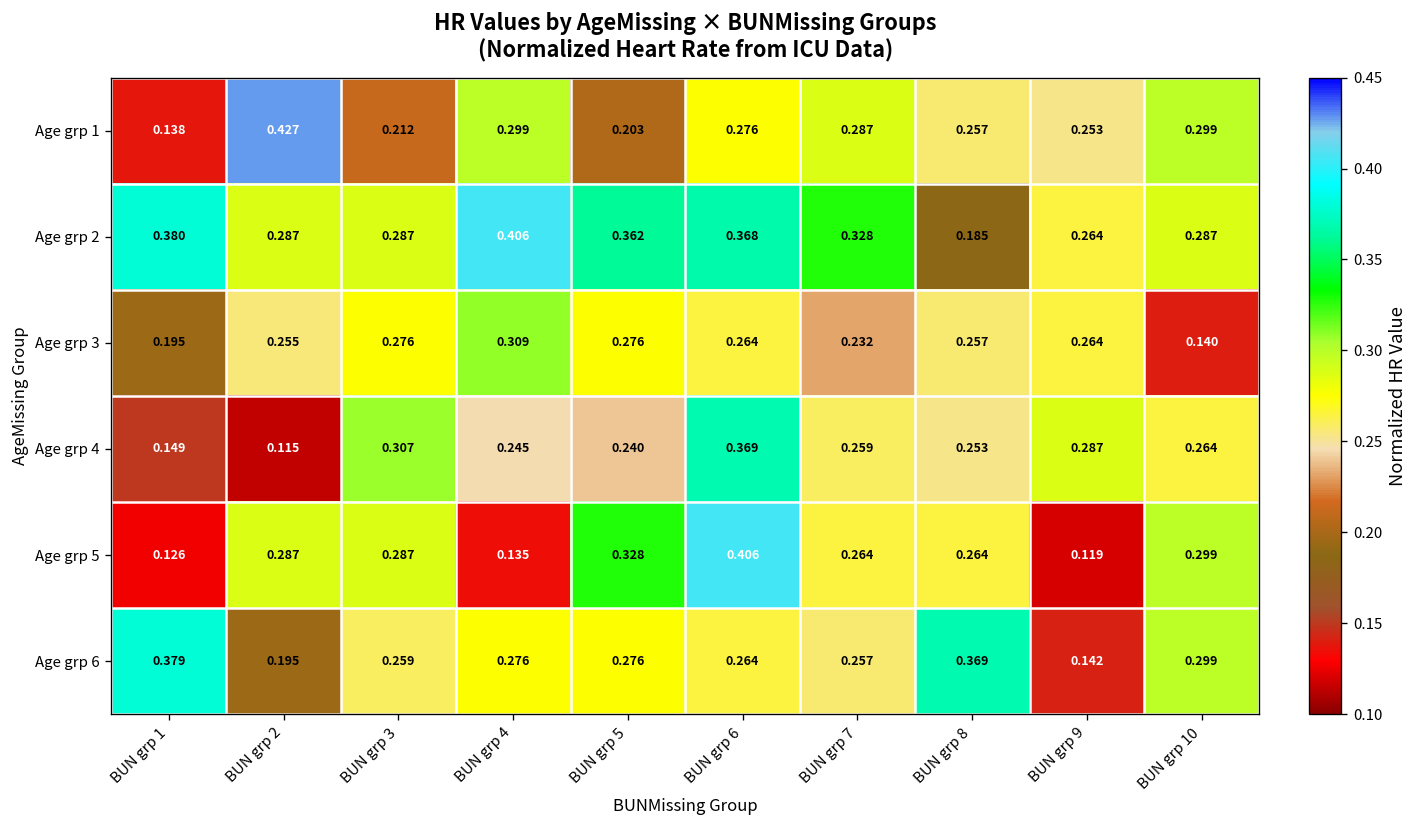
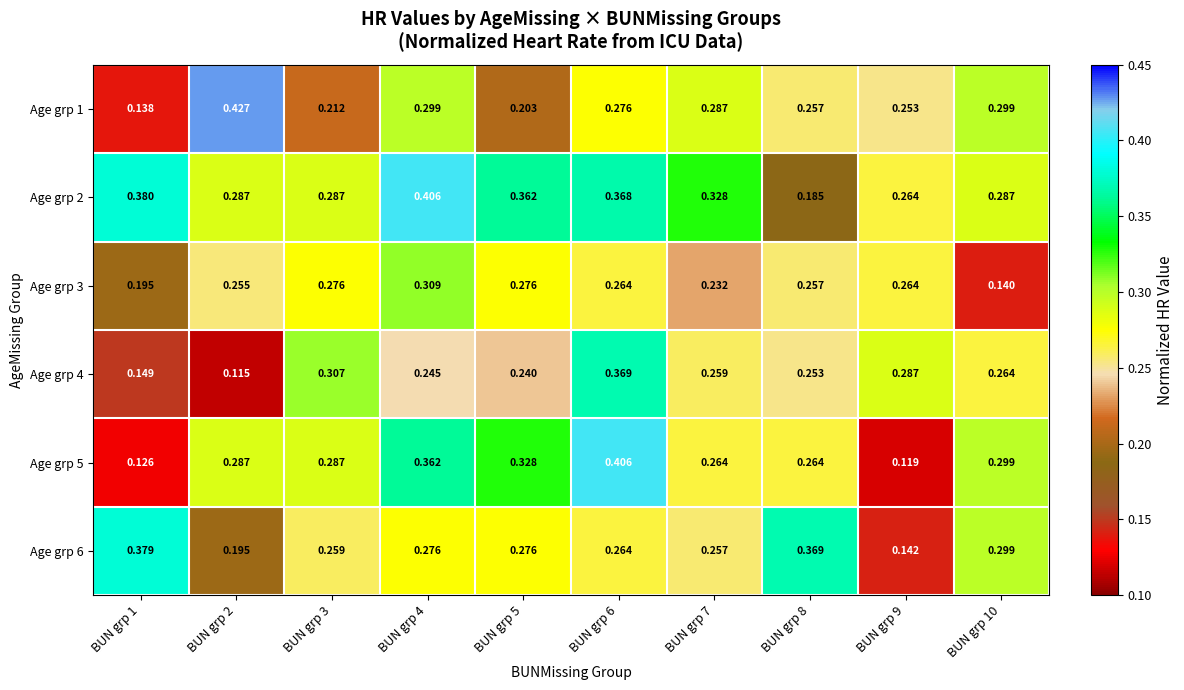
Age grp 5, BUN grp 4: 0.135 -> 0.362
